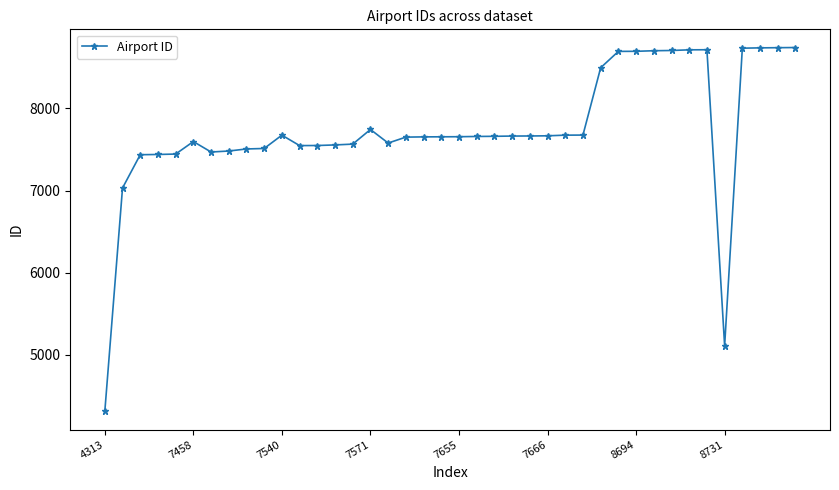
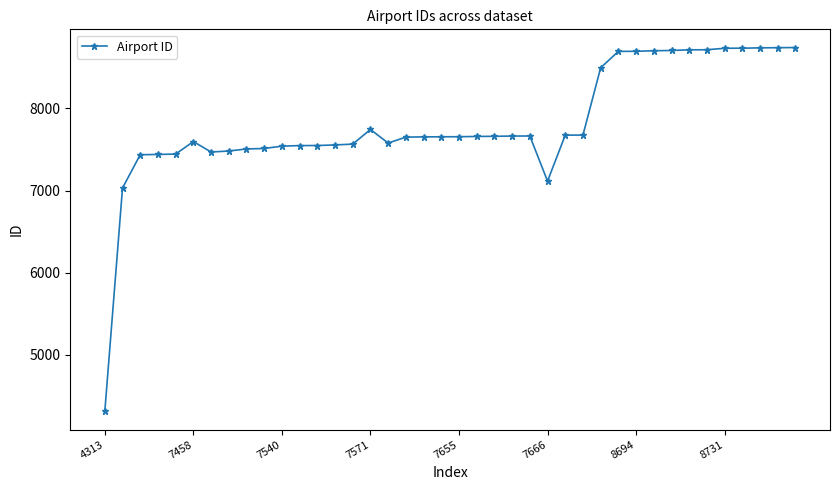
7540: 7700 -> 7500
7666: 7700 -> 7100
8731: 5100 -> 8700
